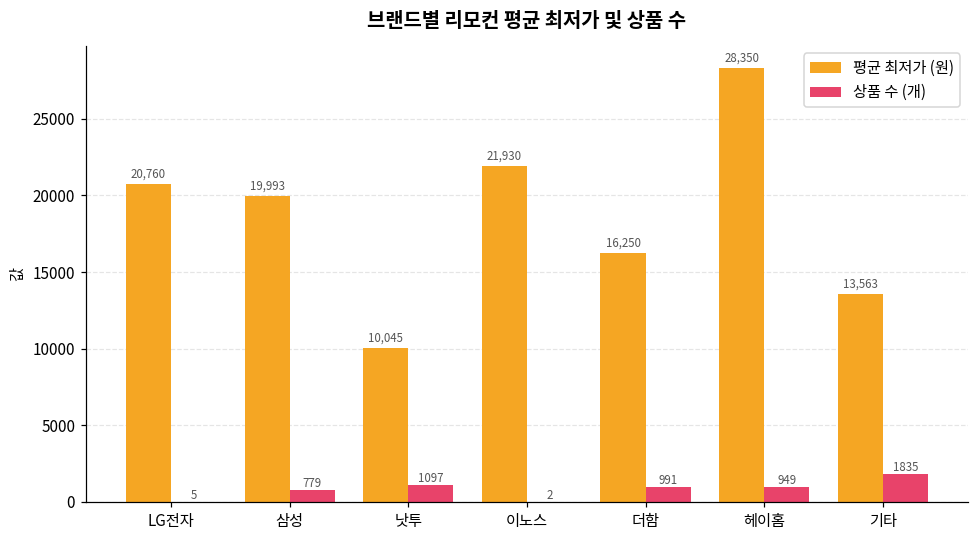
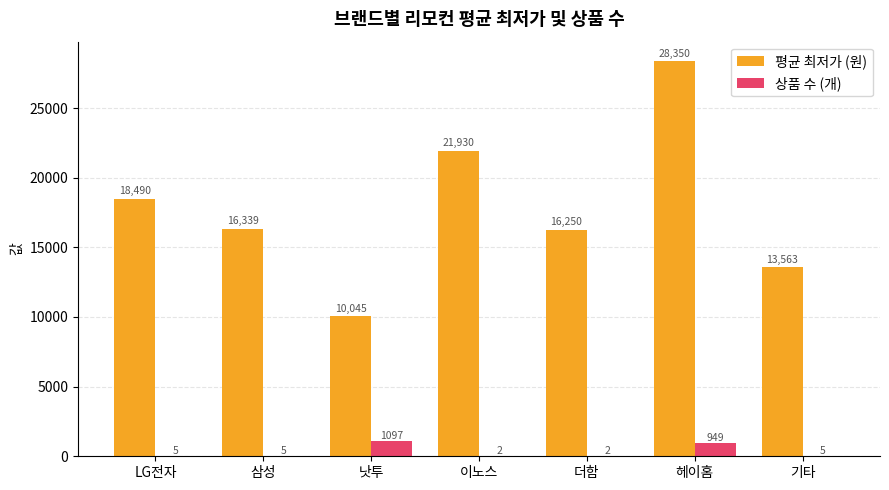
평균 최저가 (원), LG전자: 20,760 -> 18,490
평균 최저가 (원), 삼성: 19,993 -> 16,339
상품 수 (개), 삼성: 779 -> 5
상품 수 (개), 더함: 991 -> 2
상품 수 (개), 기타: 1835 -> 5
